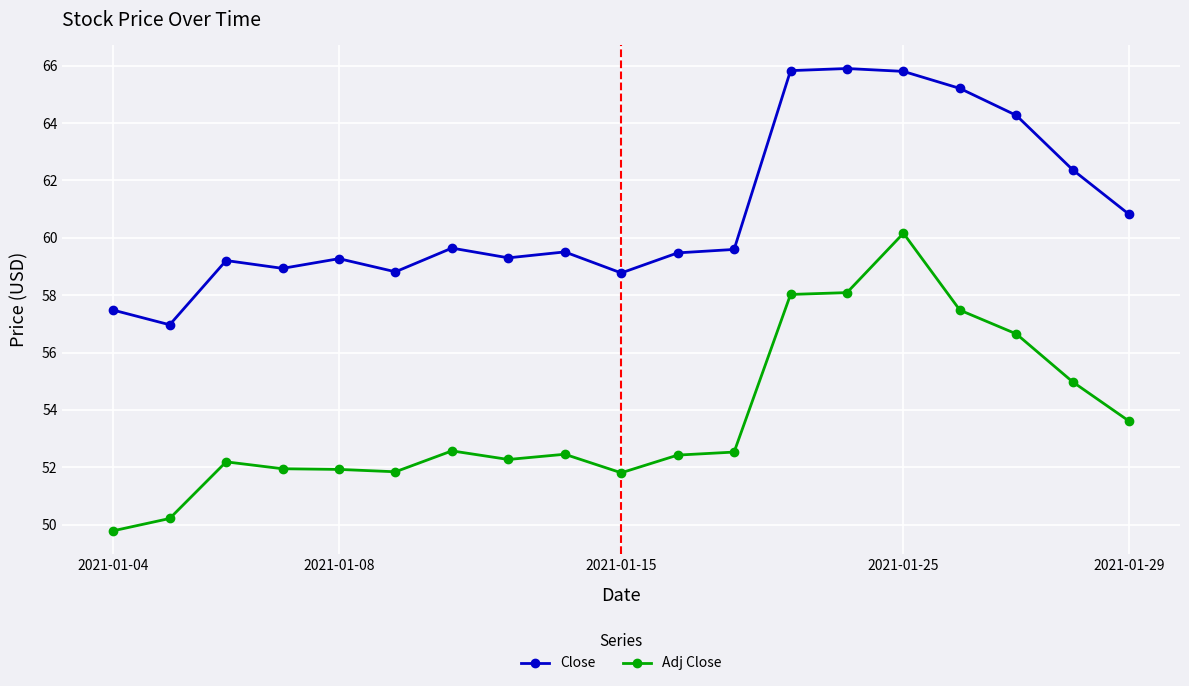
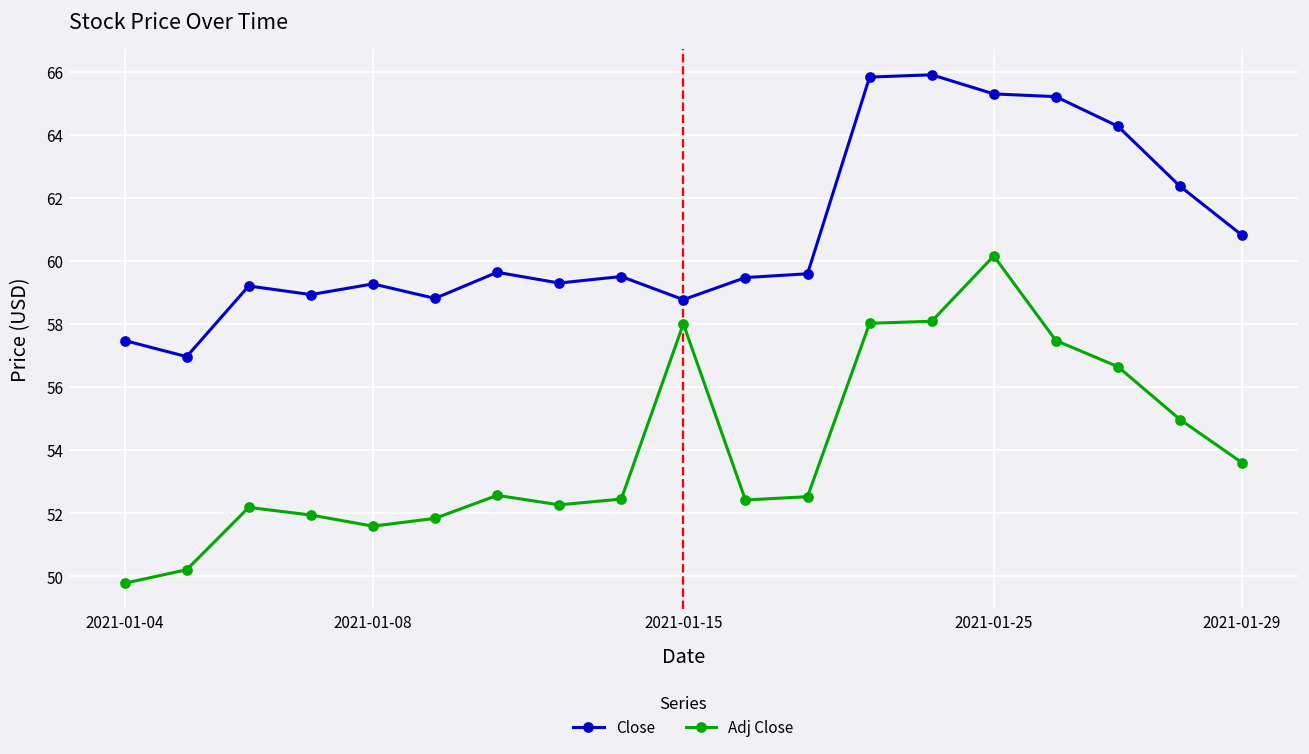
Adj Close, 2021-01-08: 51.9 -> 51.6
Adj Close, 2021-01-15: 51.8 -> 58.0
Close, 2021-01-25: 65.8 -> 65.3
